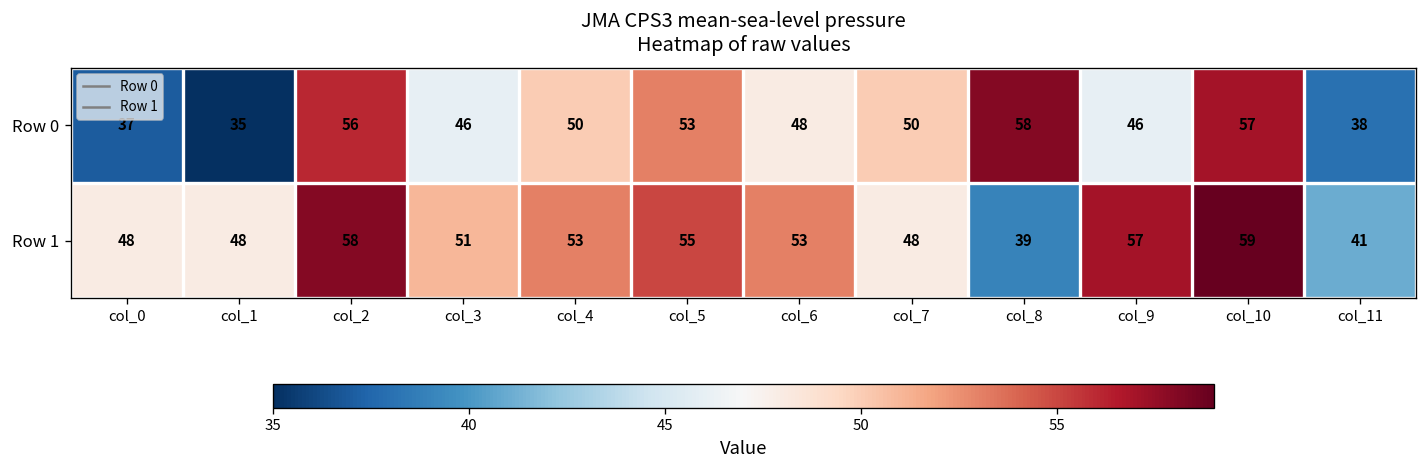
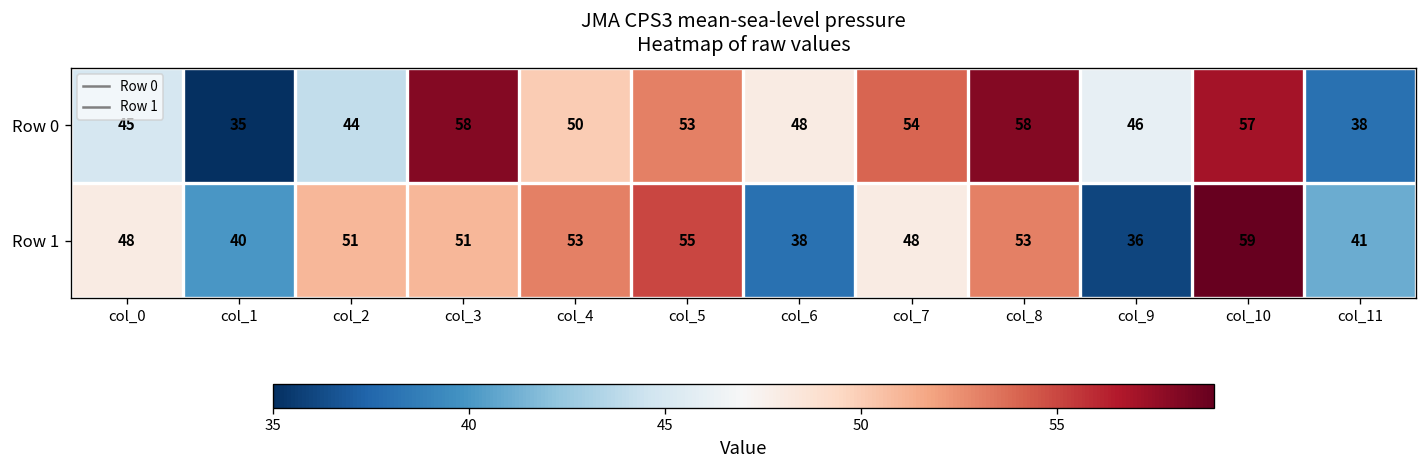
Row 0, col_0: 37 -> 45
Row 0, col_2: 56 -> 44
Row 0, col_3: 46 -> 58
Row 0, col_7: 50 -> 54
Row 1, col_1: 48 -> 40
Row 1, col_2: 58 -> 51
Row 1, col_6: 53 -> 38
Row 1, col_8: 39 -> 53
Row 1, col_9: 57 -> 36
